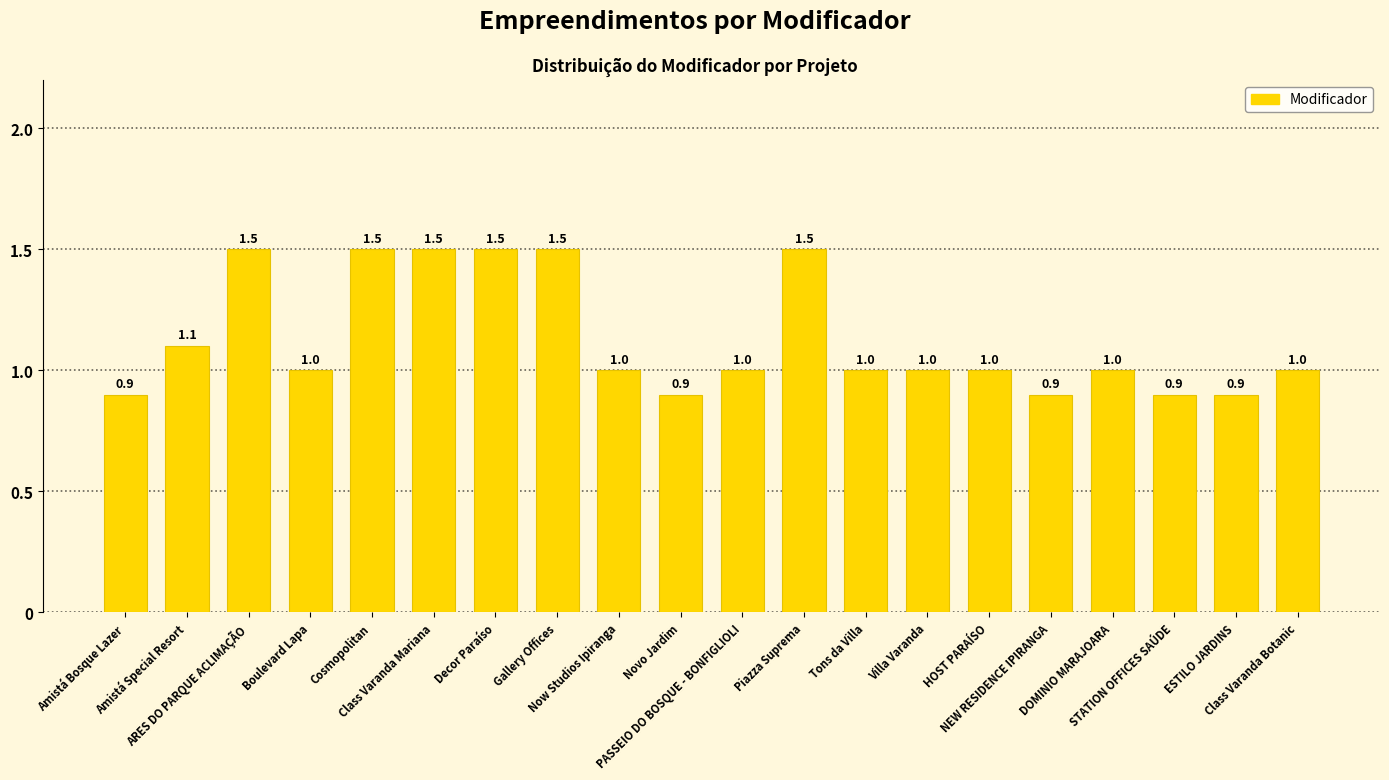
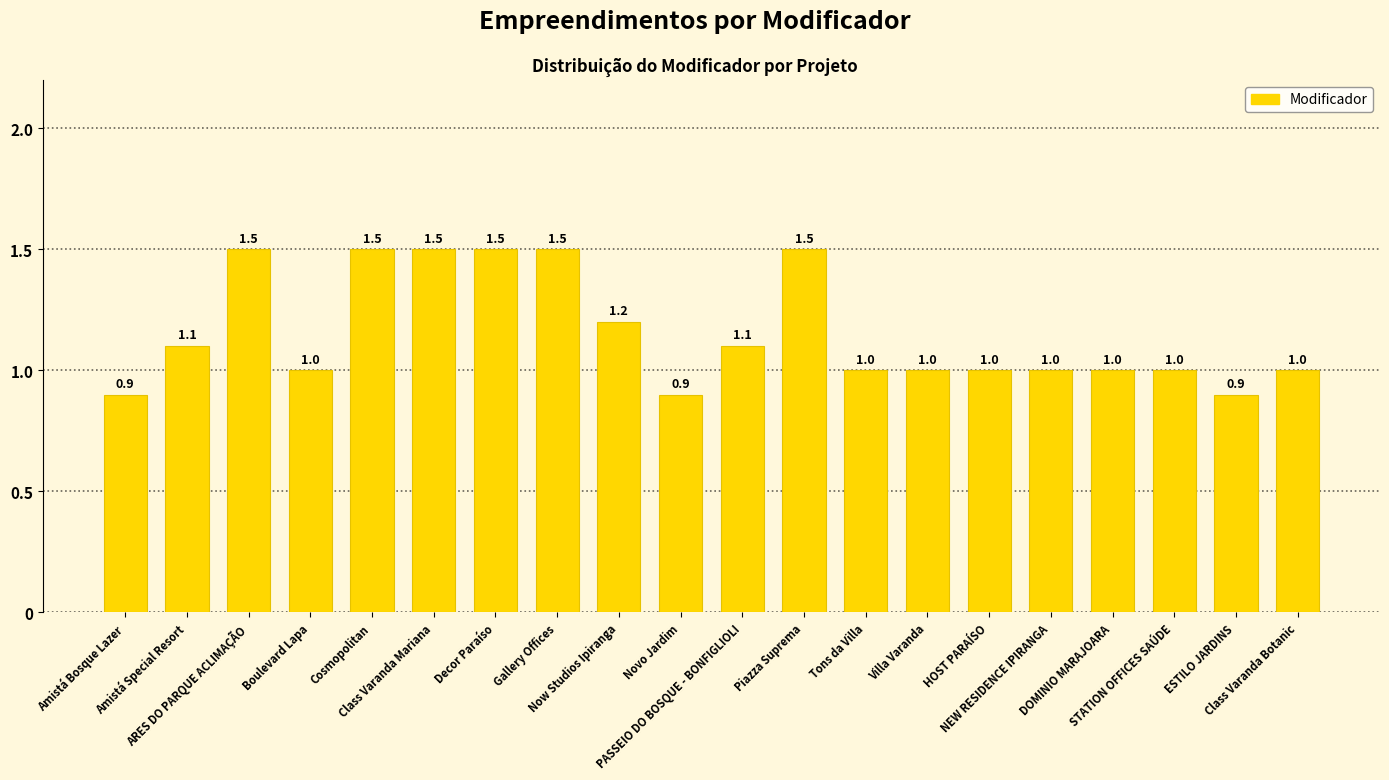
Now Studios Ipiranga: 1.0 -> 1.2
PASSEIO DO BOSQUE - BONFIGLIOLI: 1.0 -> 1.1
NEW RESIDENCE IPIRANGA: 0.9 -> 1.0
STATION OFFICES SAÚDE: 0.9 -> 1.0
